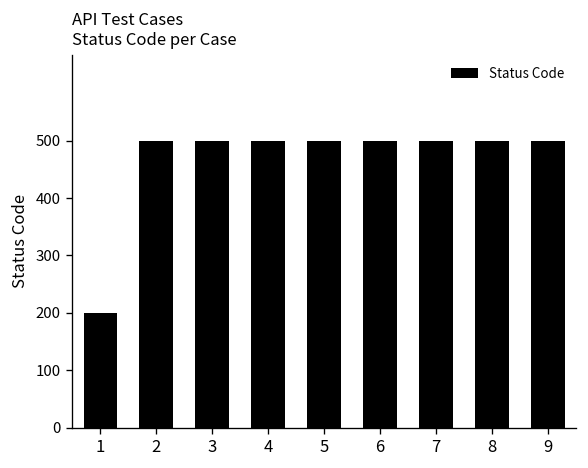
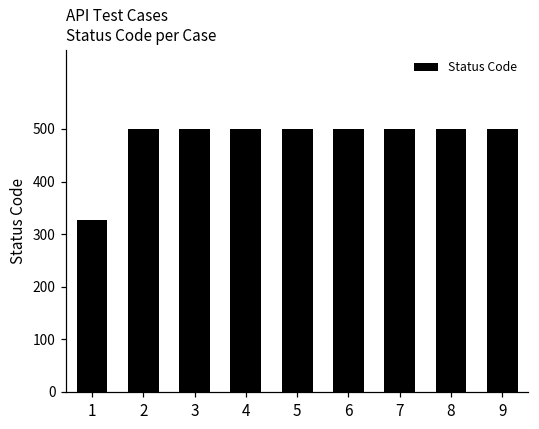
1: 200 -> 330
